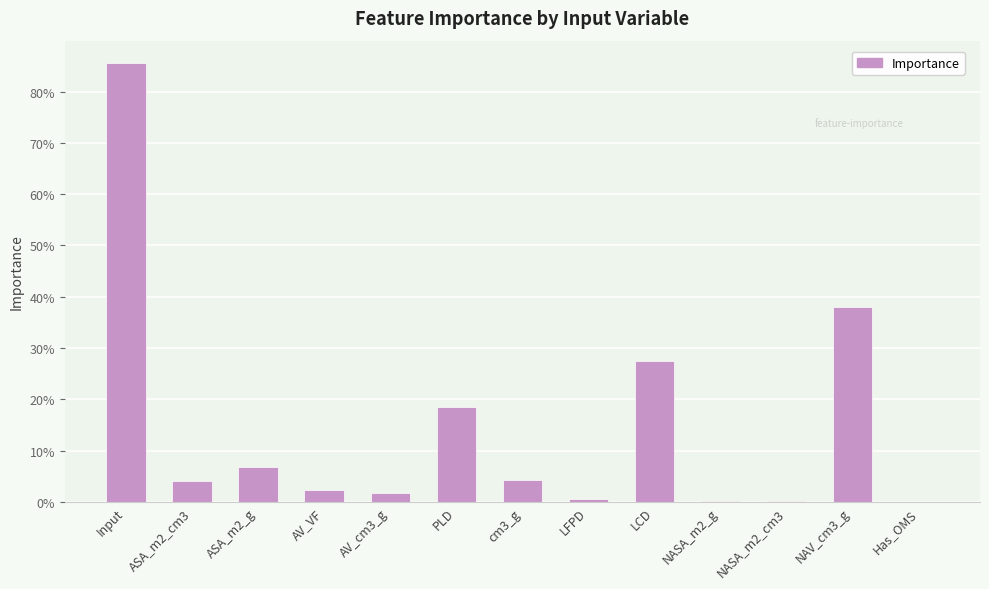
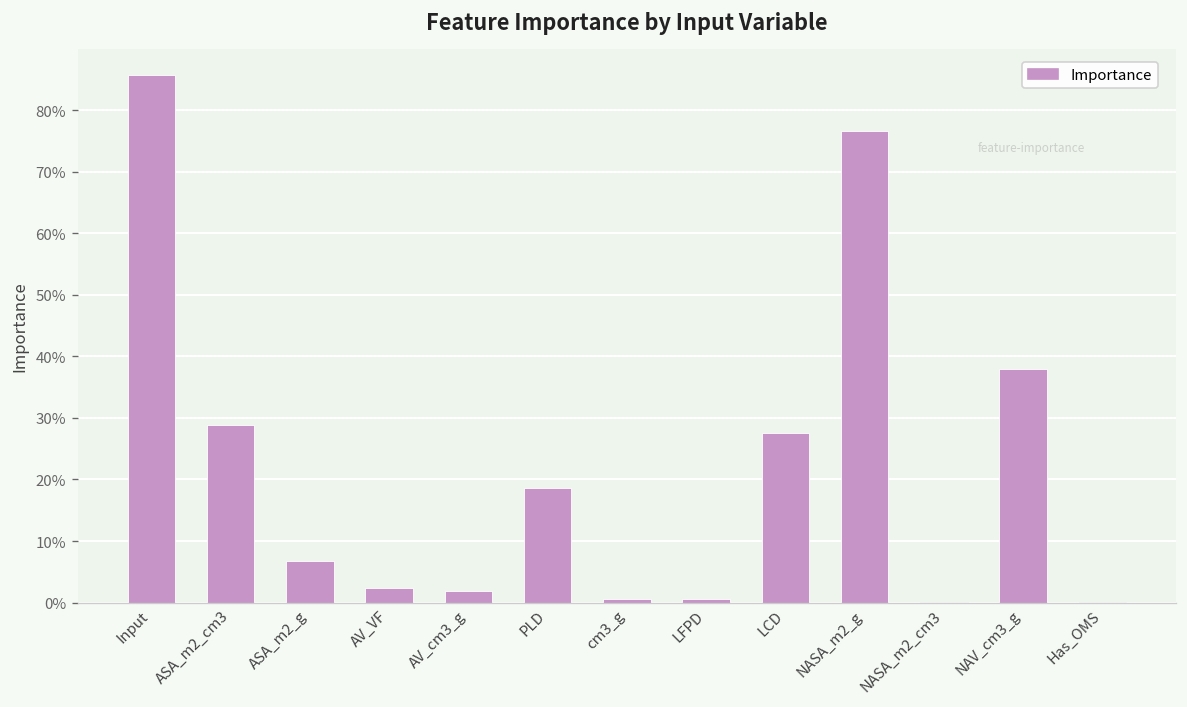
ASA_m2_cm3: 4% -> 29%
cm3_g: 4% -> 1%
NASA_m2_g: 0% -> 77%
